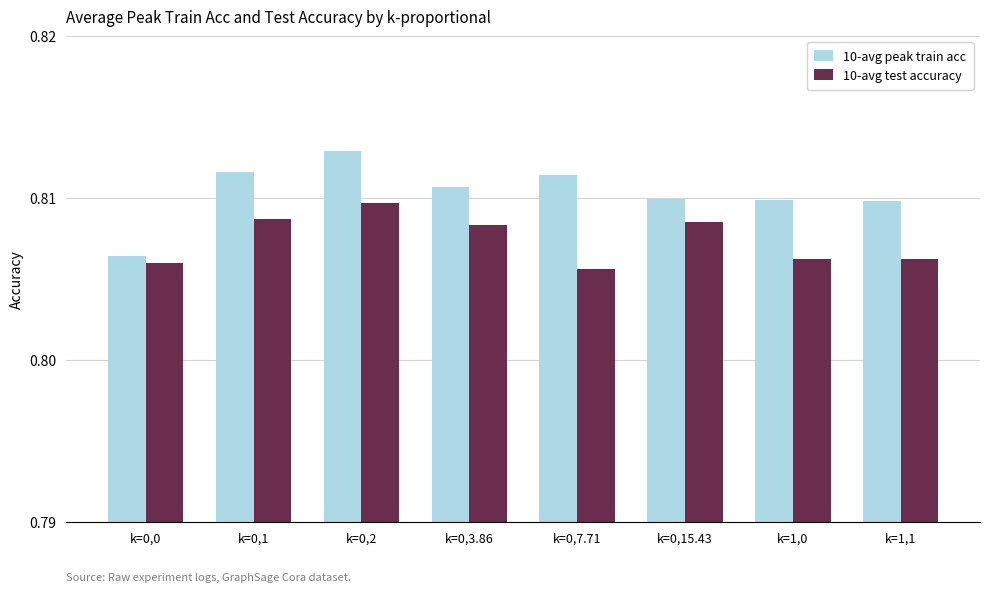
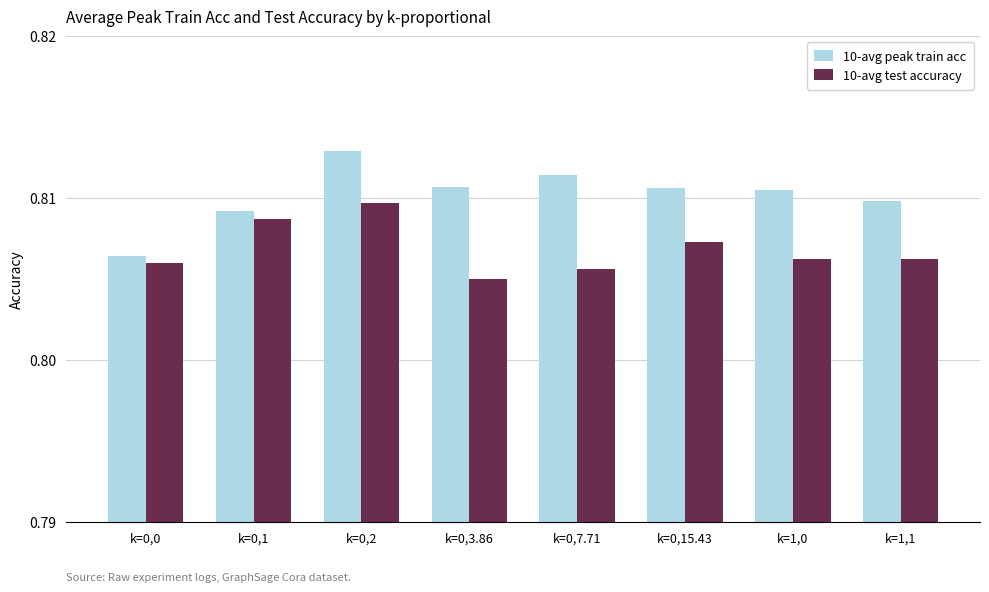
10-avg peak train acc, k=0,1: 0.8116 -> 0.8092
10-avg test accuracy, k=0,3.86: 0.8083 -> 0.8050
10-avg peak train acc, k=0,15.43: 0.8099 -> 0.8106
10-avg test accuracy, k=0,15.43: 0.8085 -> 0.8073
10-avg peak train acc, k=1,0: 0.8099 -> 0.8105
